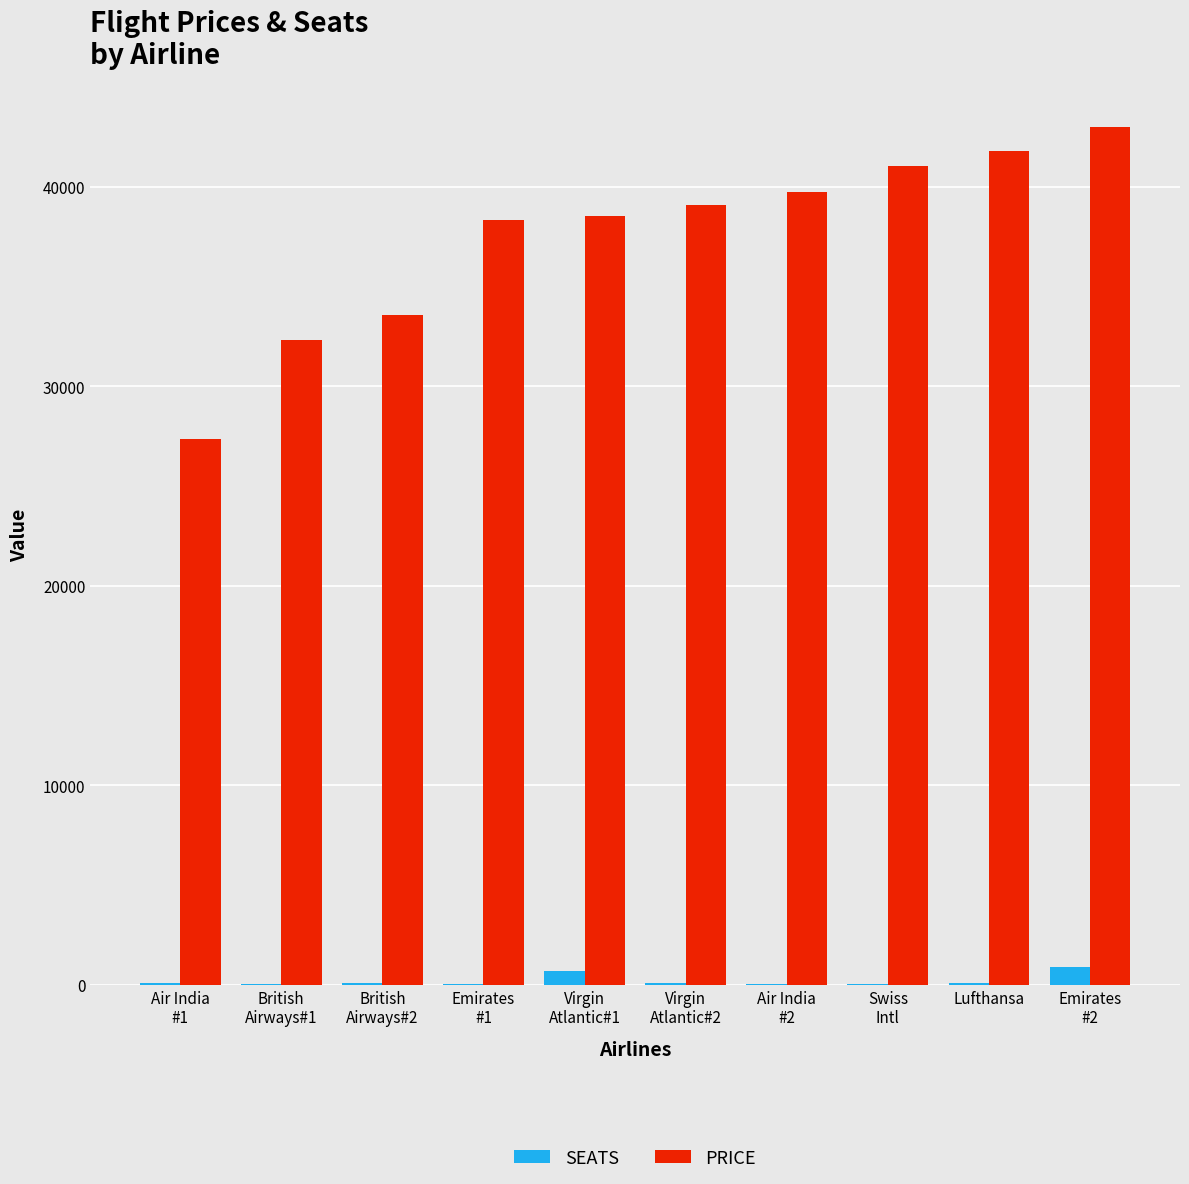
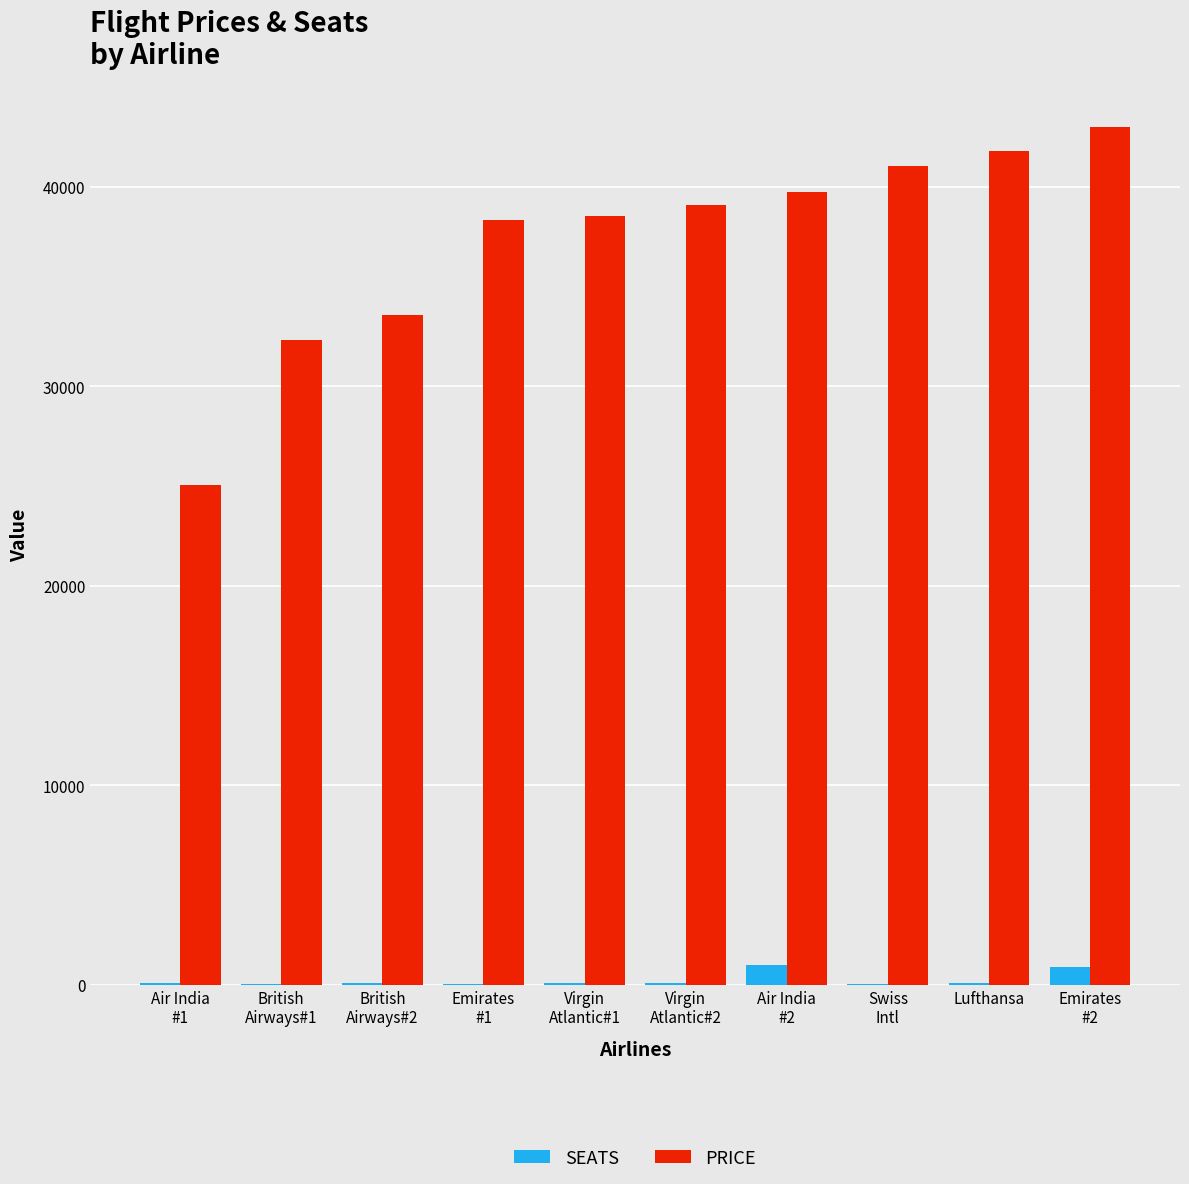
PRICE, Air India #1: 27300 -> 25100
SEATS, Virgin Atlantic#1: 700 -> 100
SEATS, Air India #2: 100 -> 1000
